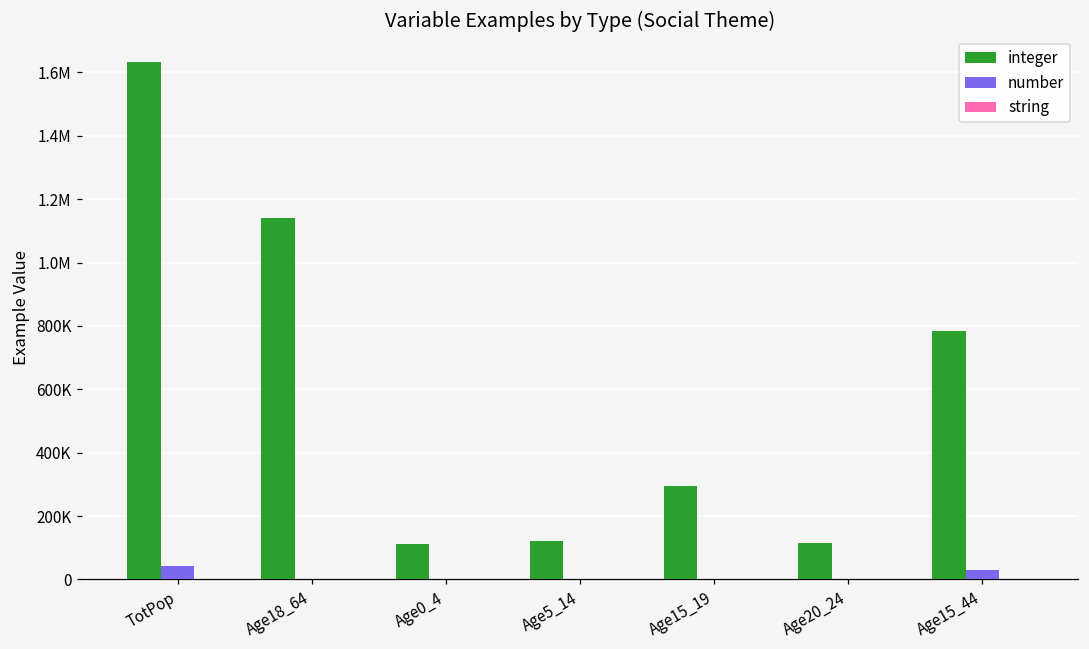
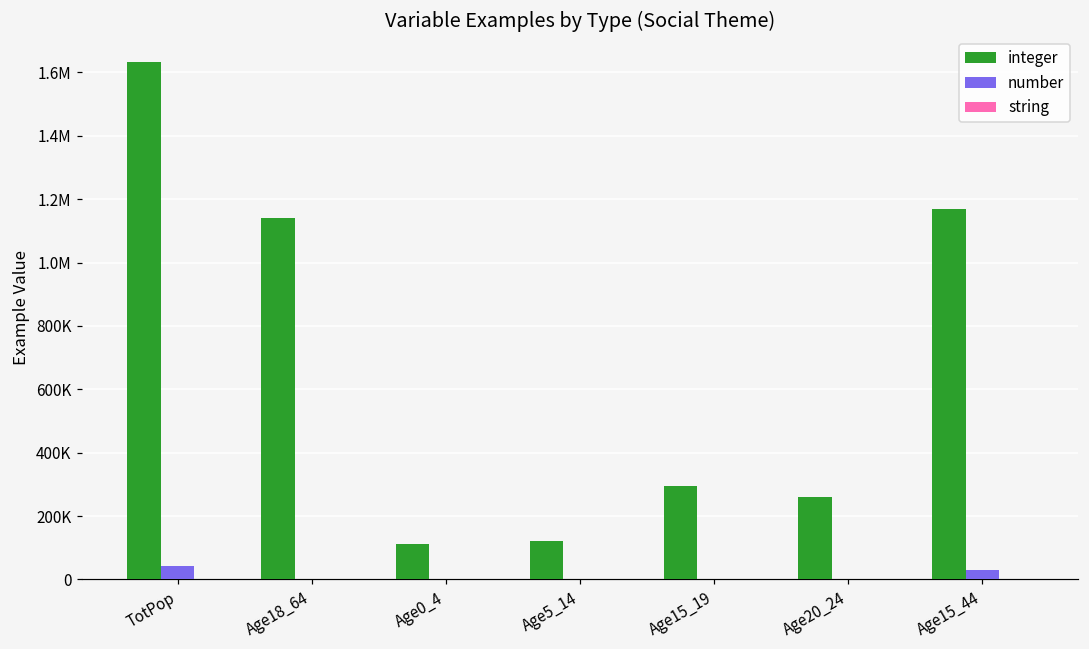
integer, Age20_24: 110000 -> 260000
integer, Age15_44: 780000 -> 1170000
